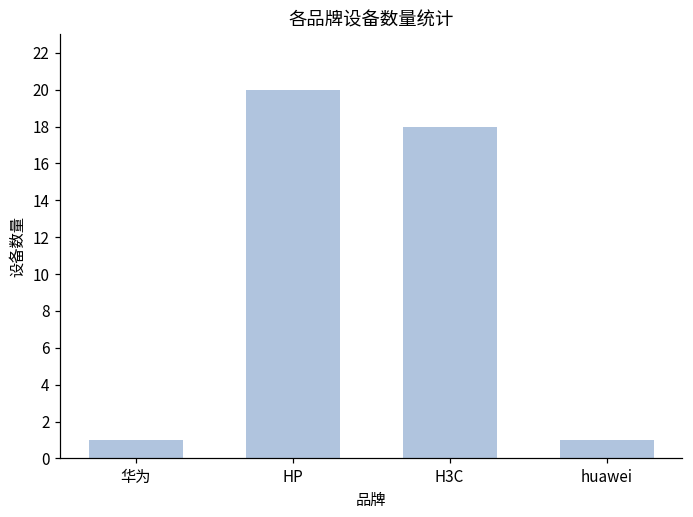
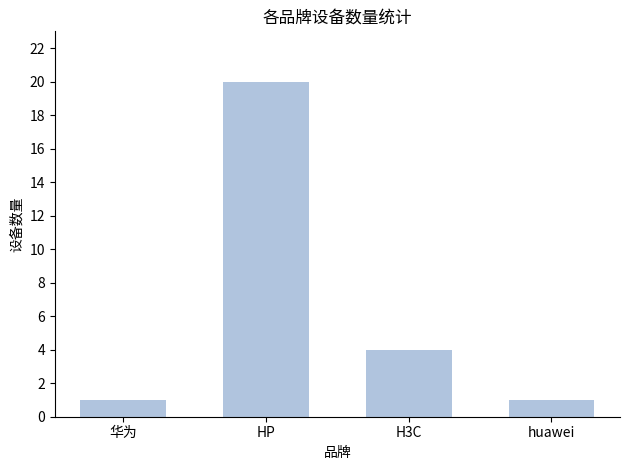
H3C: 18 -> 4
